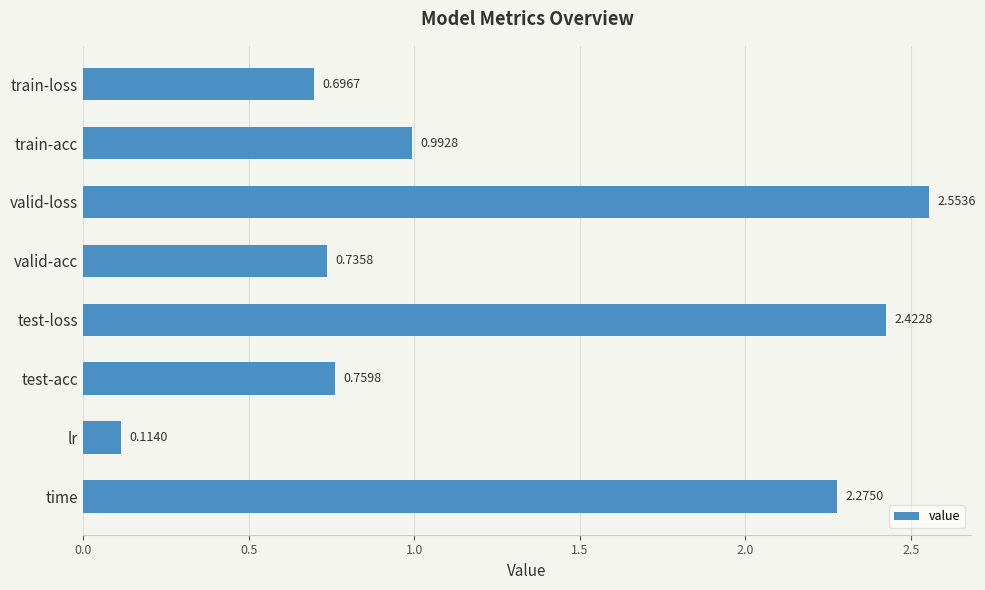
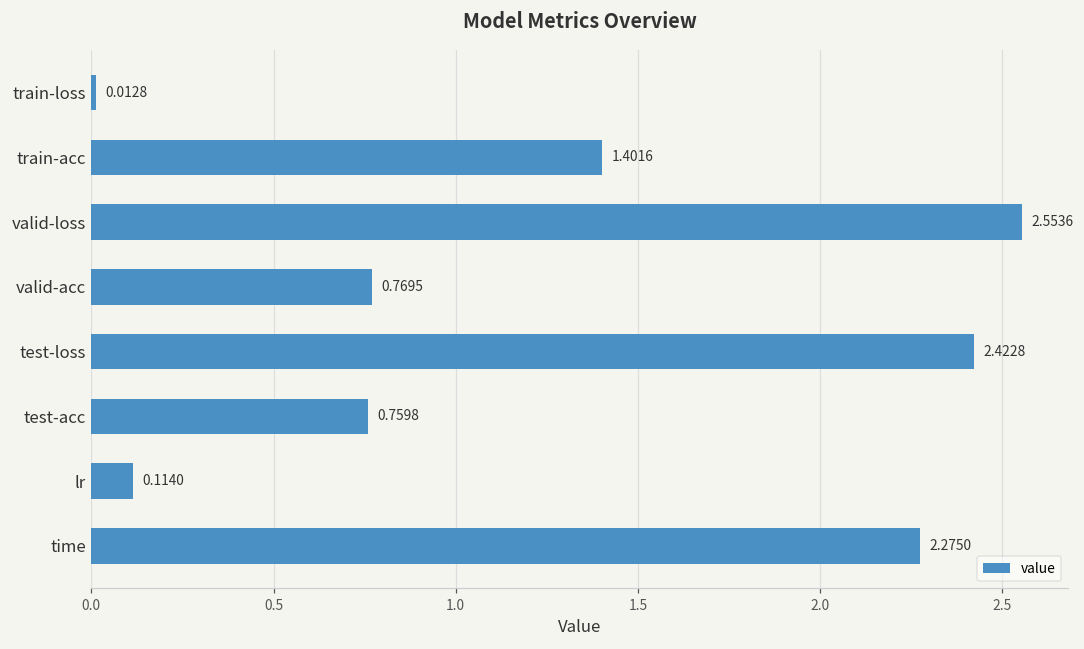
train-loss: 0.6967 -> 0.0128
train-acc: 0.9928 -> 1.4016
valid-acc: 0.7358 -> 0.7695
